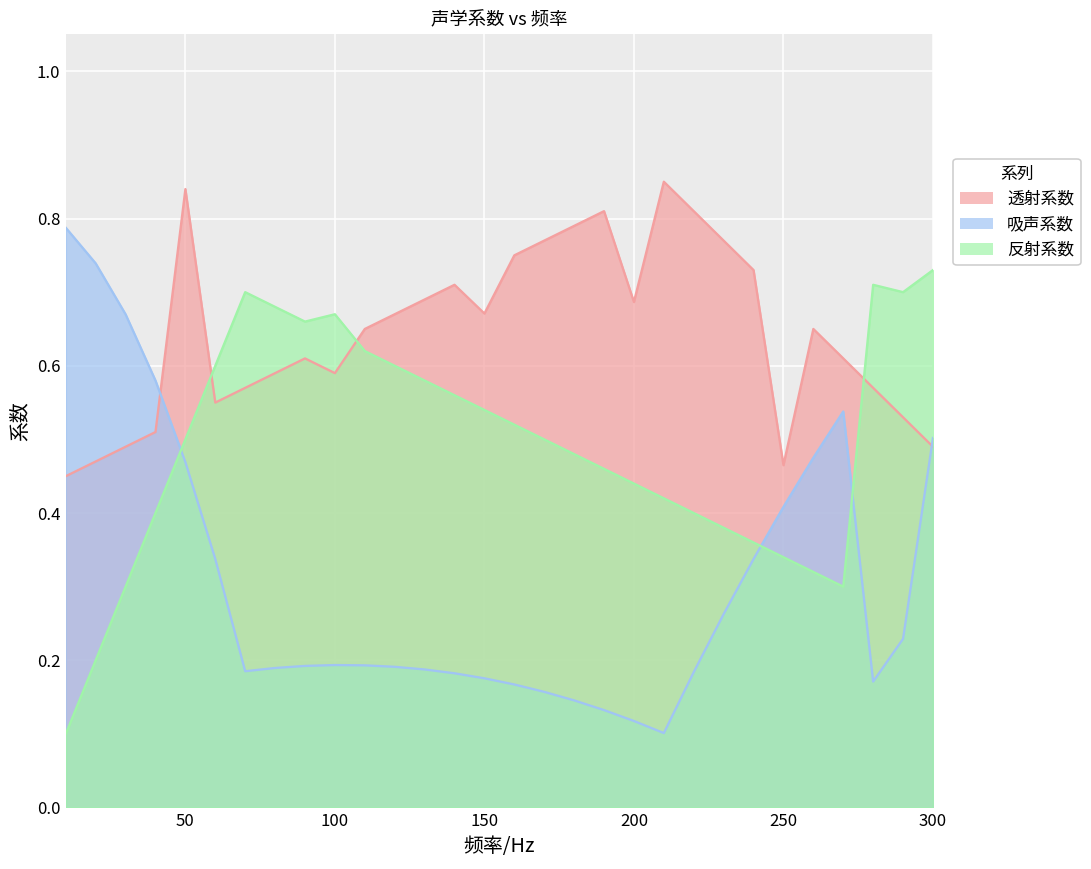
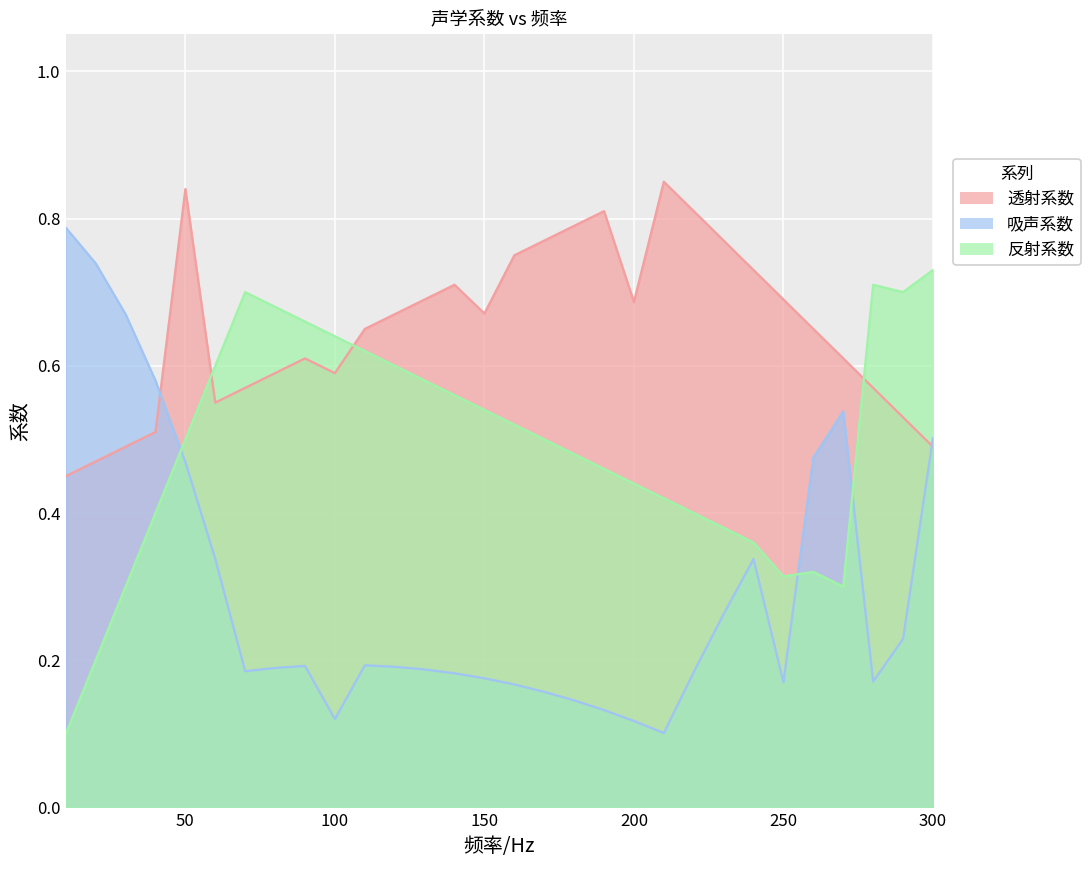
吸声系数, 100: 0.19 -> 0.12
反射系数, 100: 0.67 -> 0.64
透射系数, 250: 0.47 -> 0.69
吸声系数, 250: 0.41 -> 0.17
反射系数, 250: 0.34 -> 0.31
